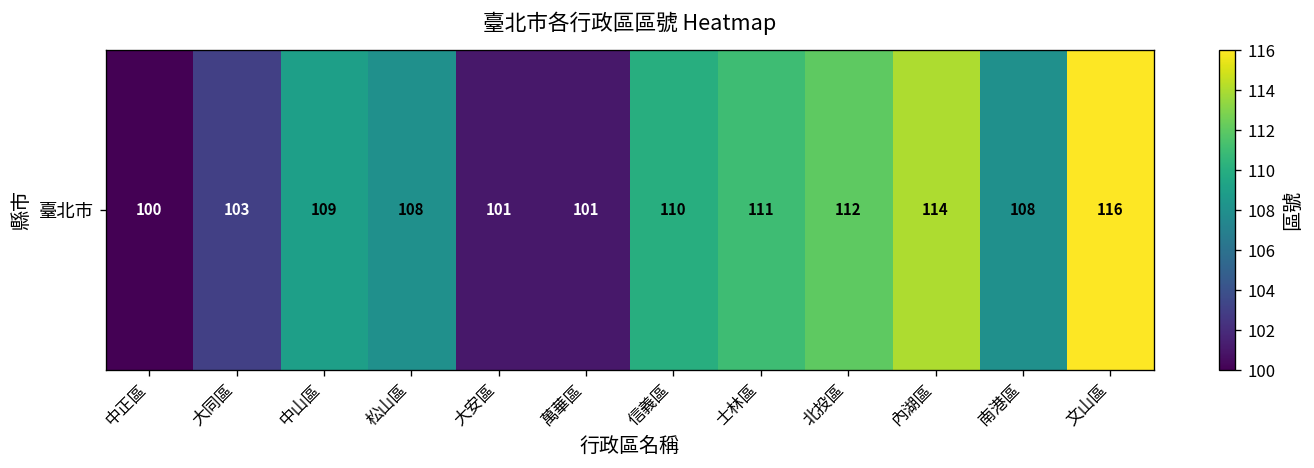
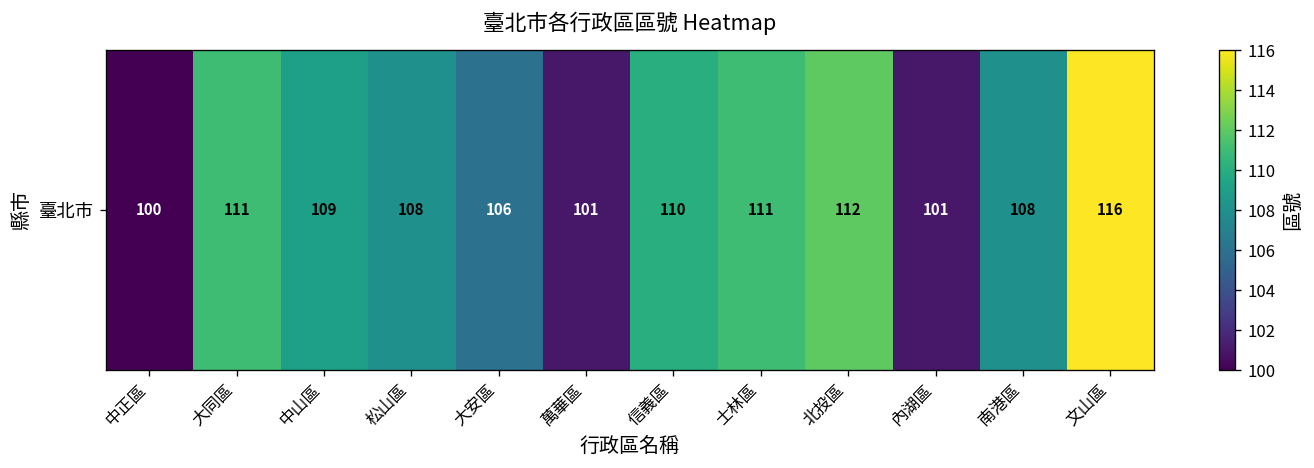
臺北市, 大同區: 103 -> 111
臺北市, 大安區: 101 -> 106
臺北市, 內湖區: 114 -> 101
